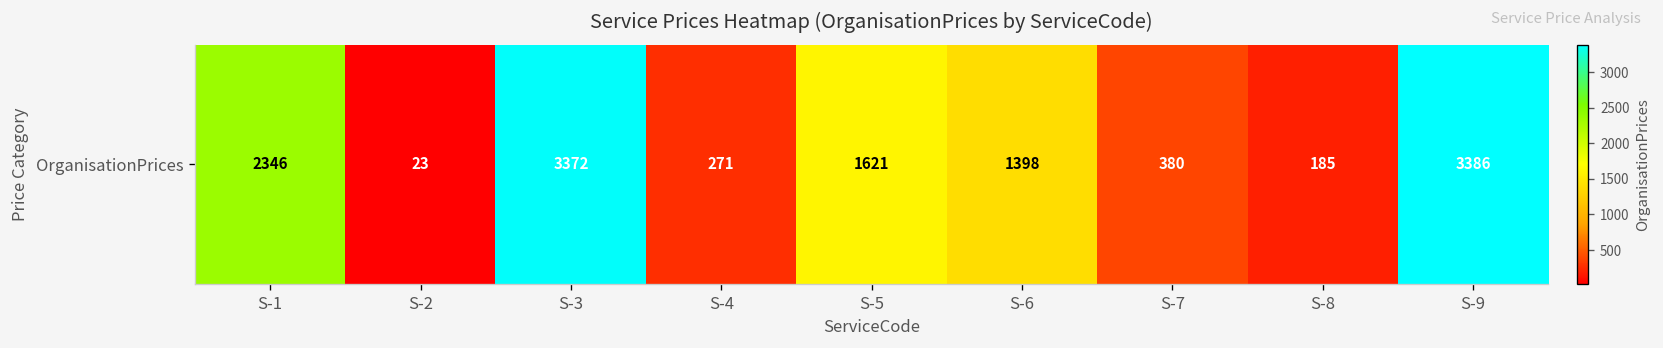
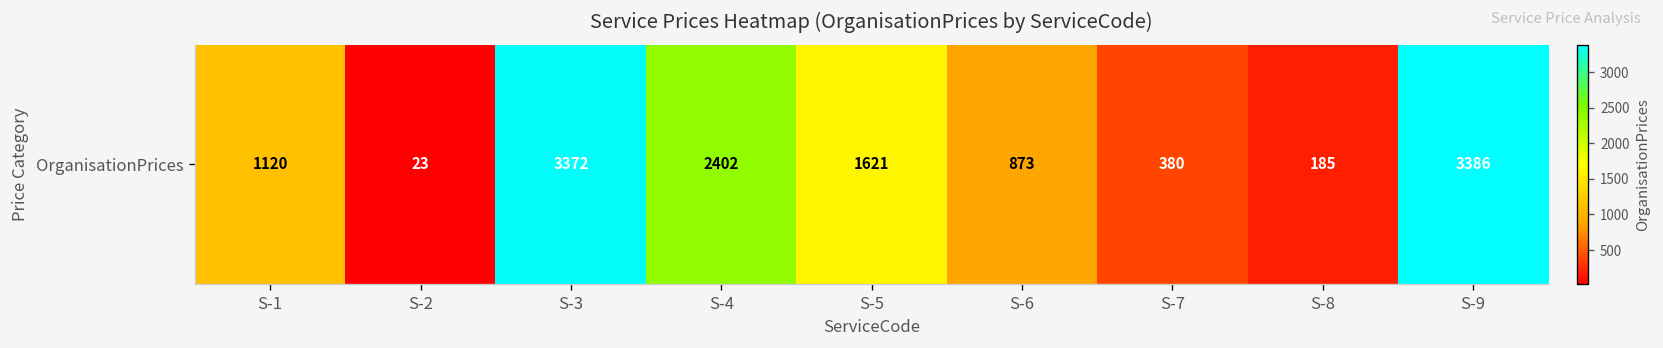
OrganisationPrices, S-1: 2346 -> 1120
OrganisationPrices, S-4: 271 -> 2402
OrganisationPrices, S-6: 1398 -> 873
